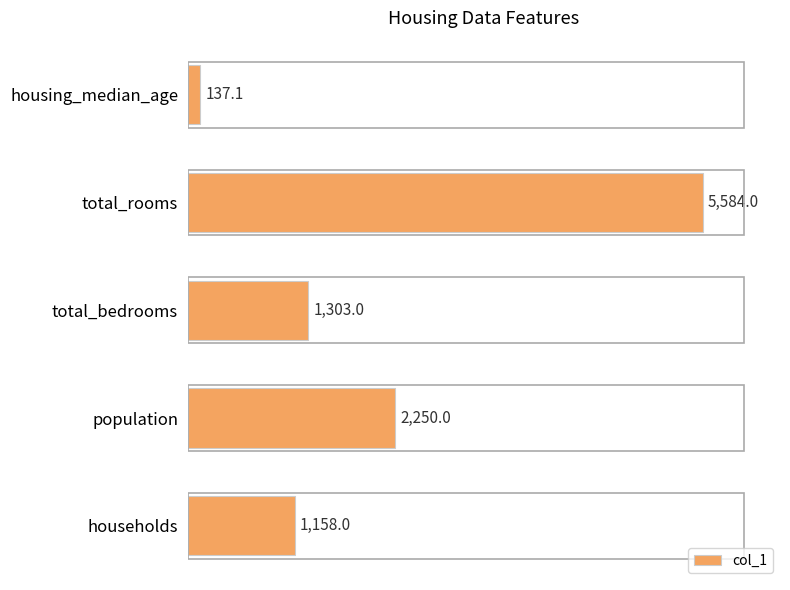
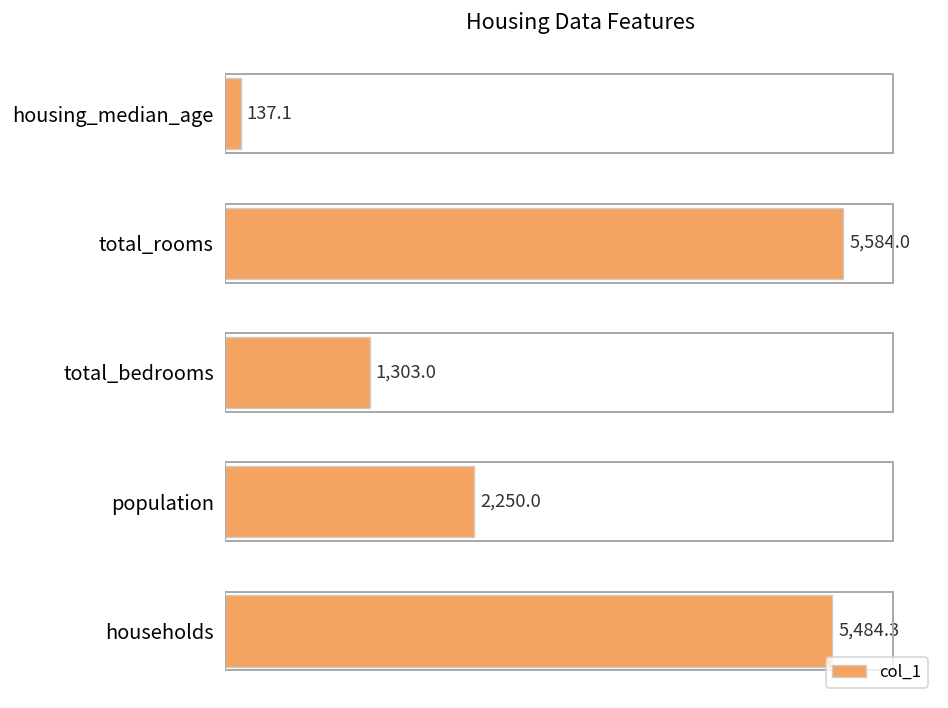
households: 1,158.0 -> 5,484.3
